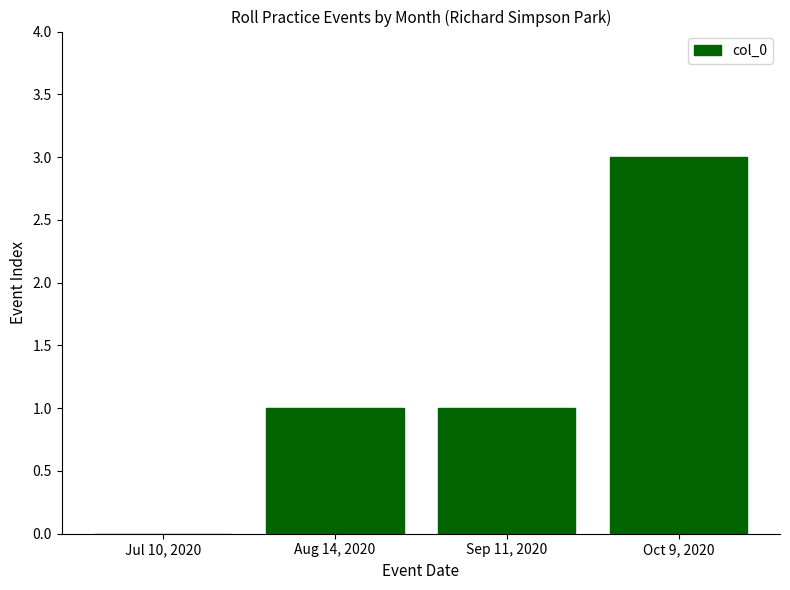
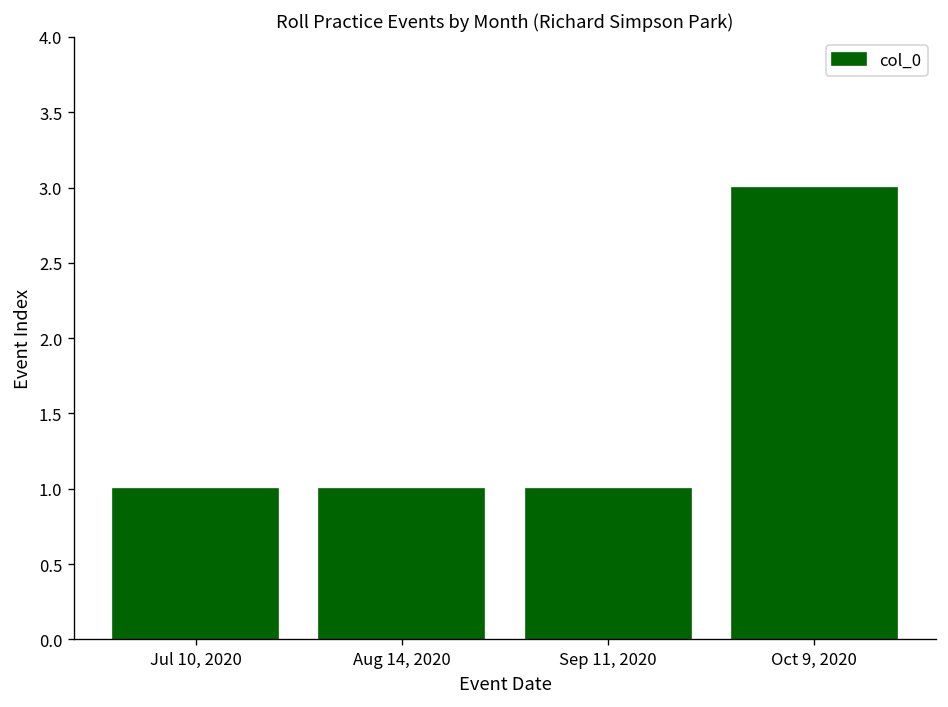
Jul 10, 2020: 0 -> 1
